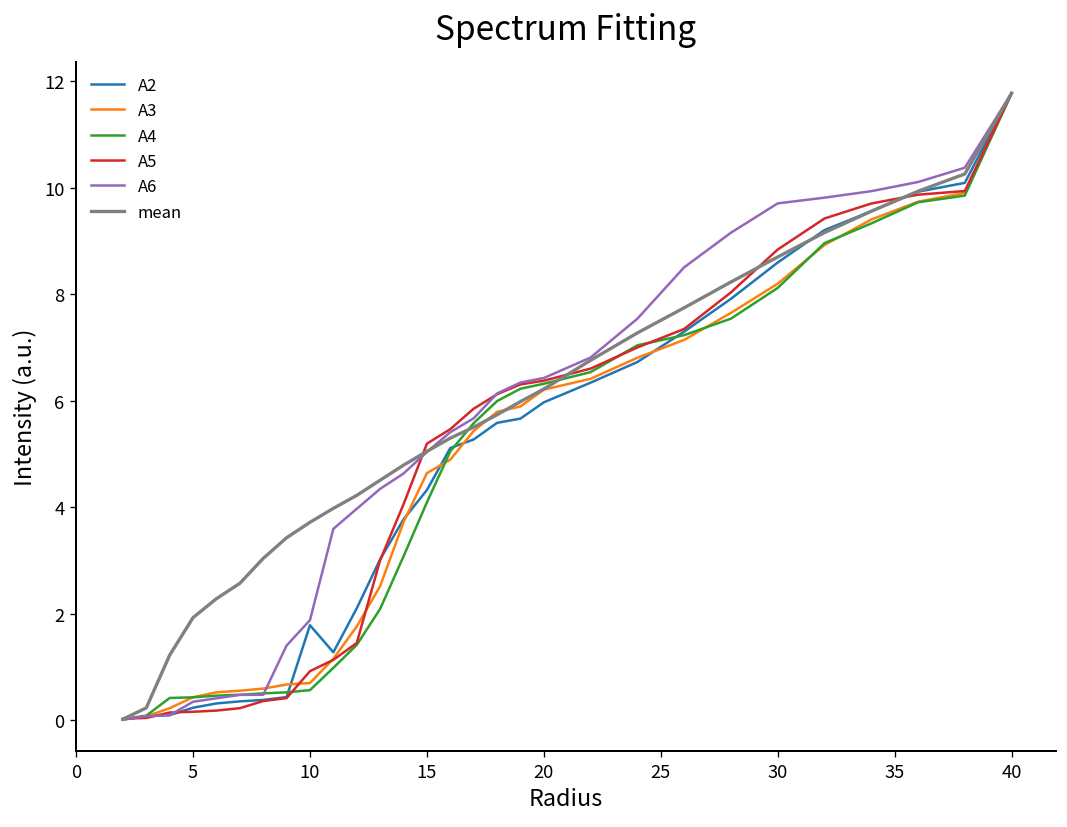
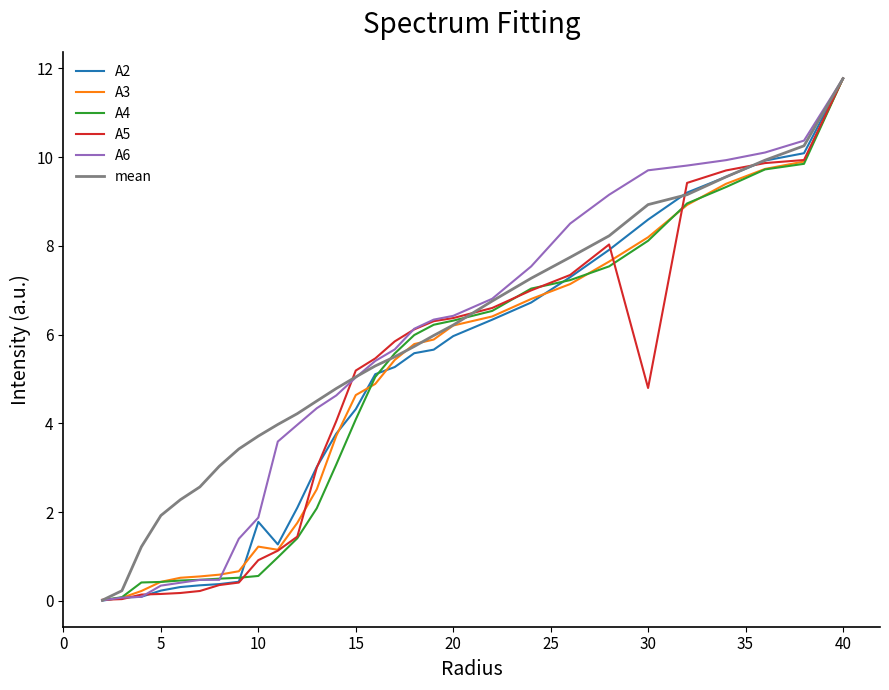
A3, 10: 0.7 -> 1.2
A5, 30: 8.8 -> 4.8
mean, 30: 8.7 -> 8.9
